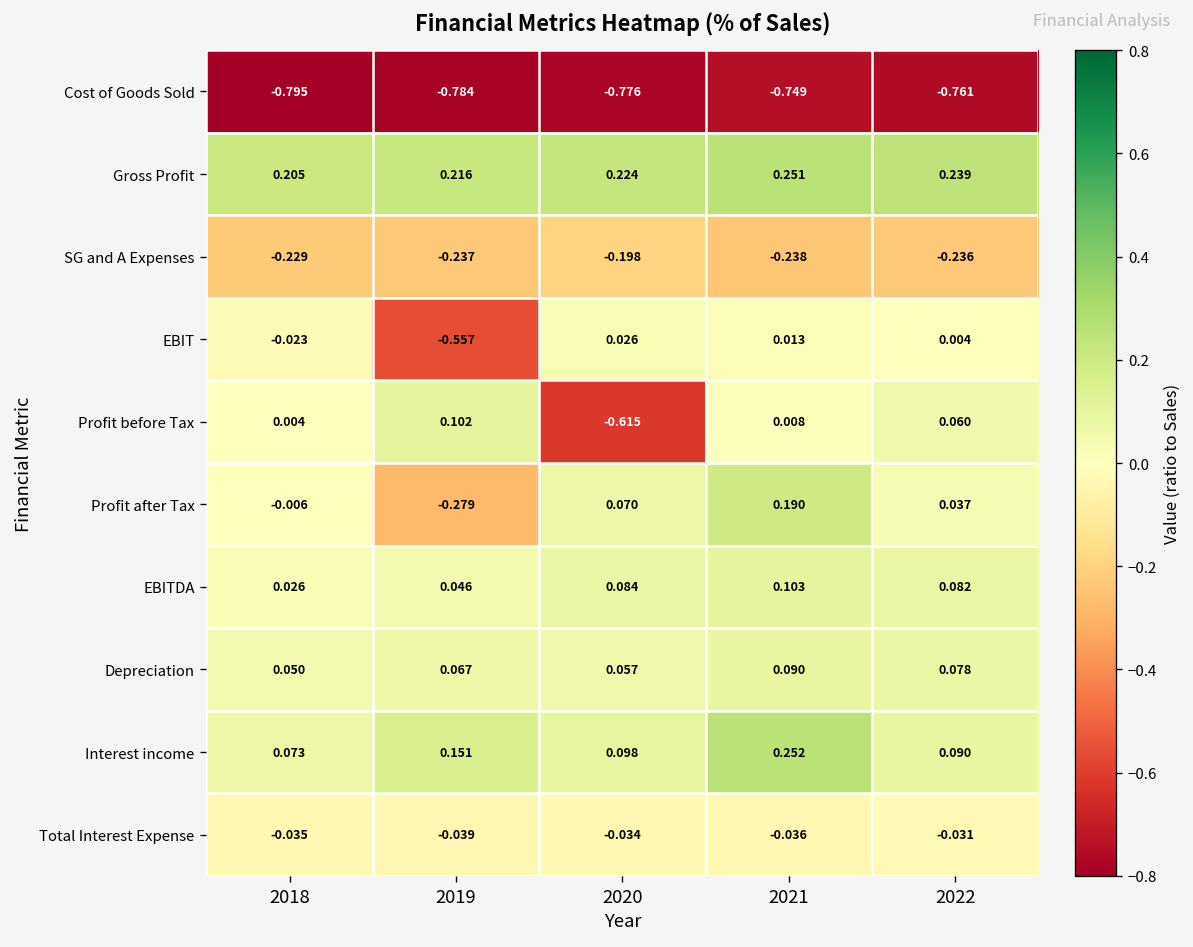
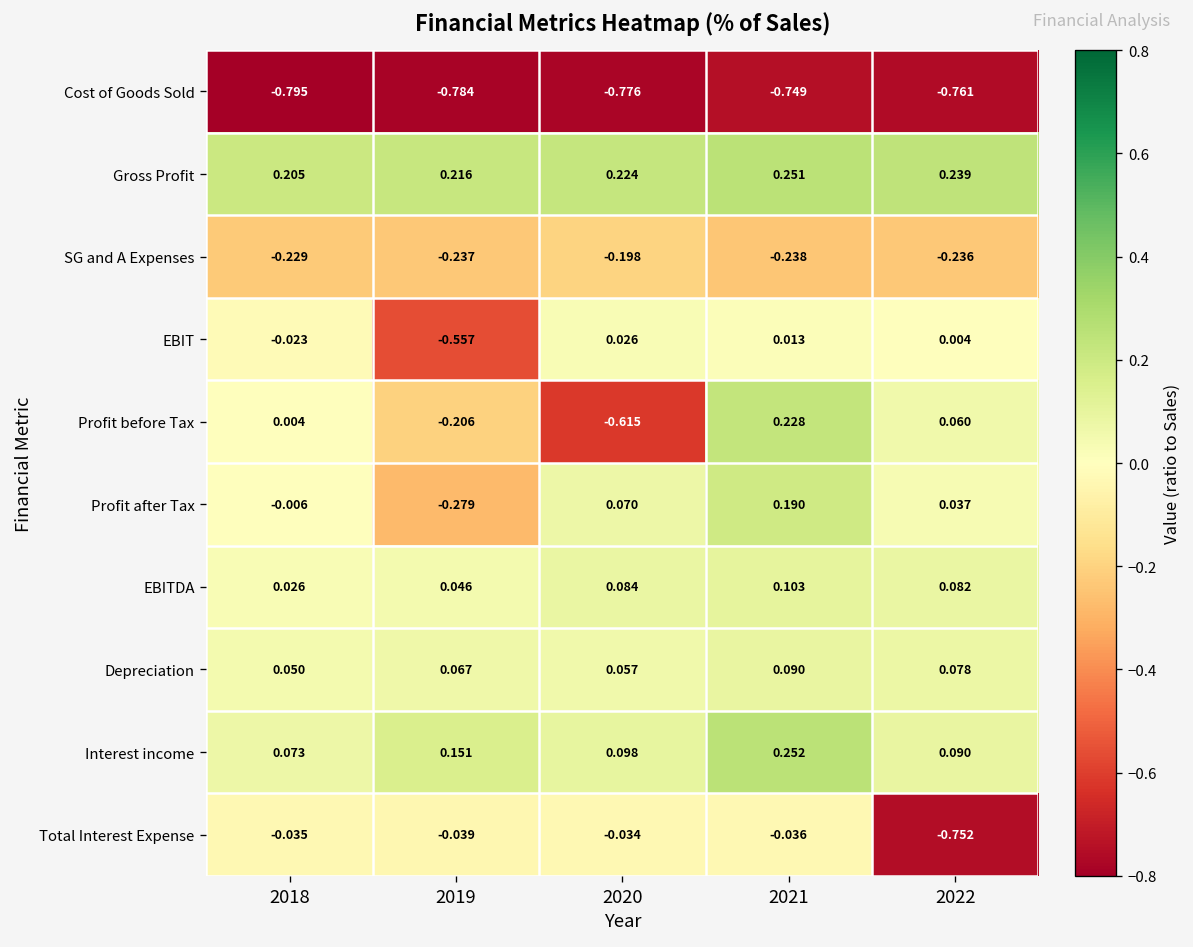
Profit before Tax, 2019: 0.102 -> -0.206
Profit before Tax, 2021: 0.008 -> 0.228
Total Interest Expense, 2022: -0.031 -> -0.752
